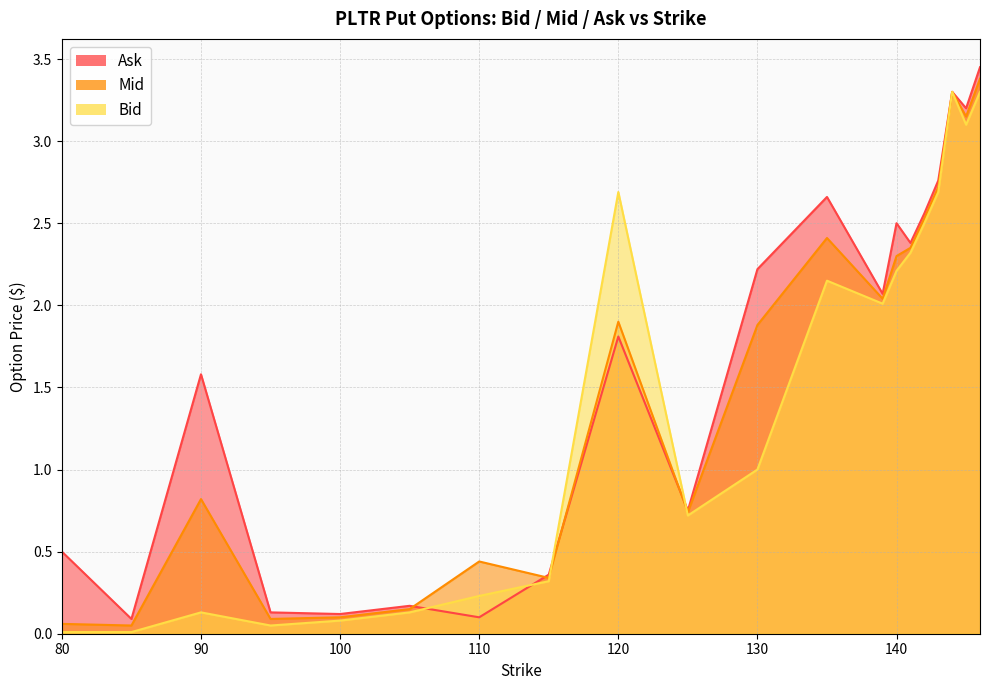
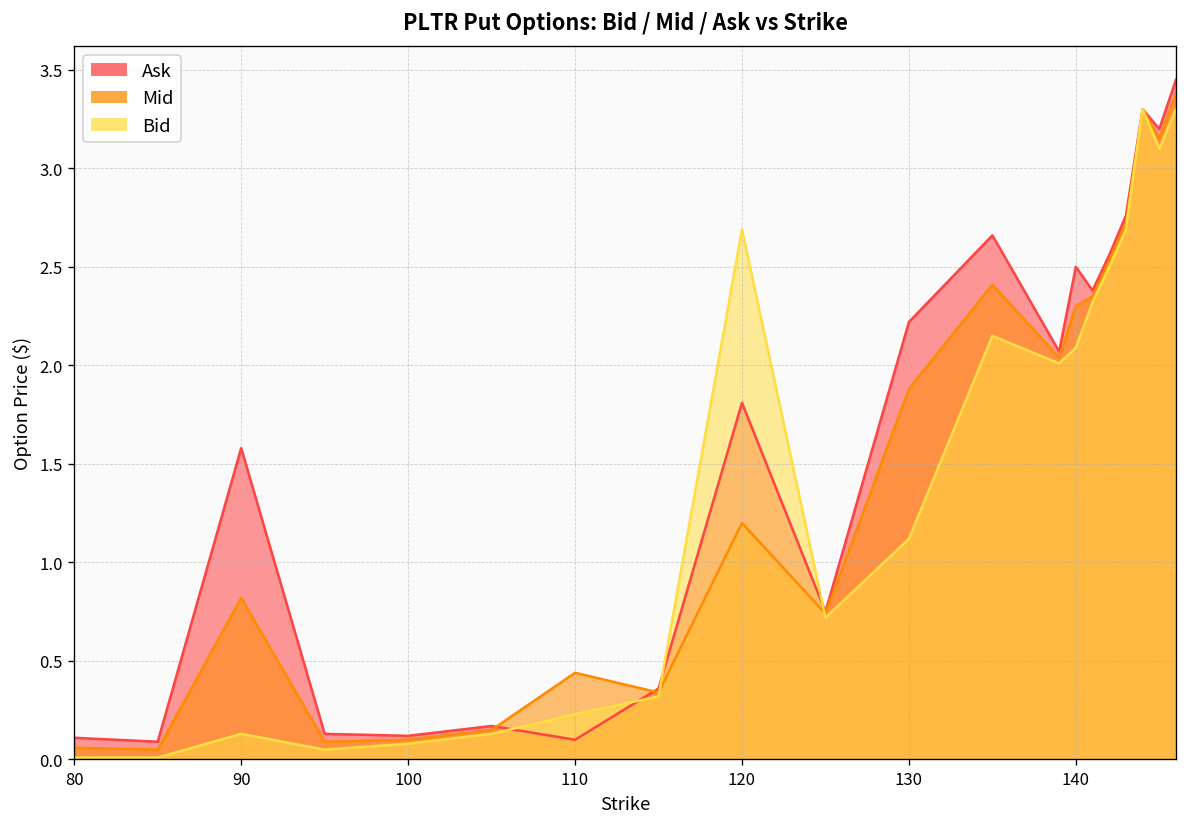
Ask, 80: 0.50 -> 0.11
Mid, 120: 1.9 -> 1.2
Bid, 130: 1.00 -> 1.12
Bid, 140: 2.21 -> 2.09
